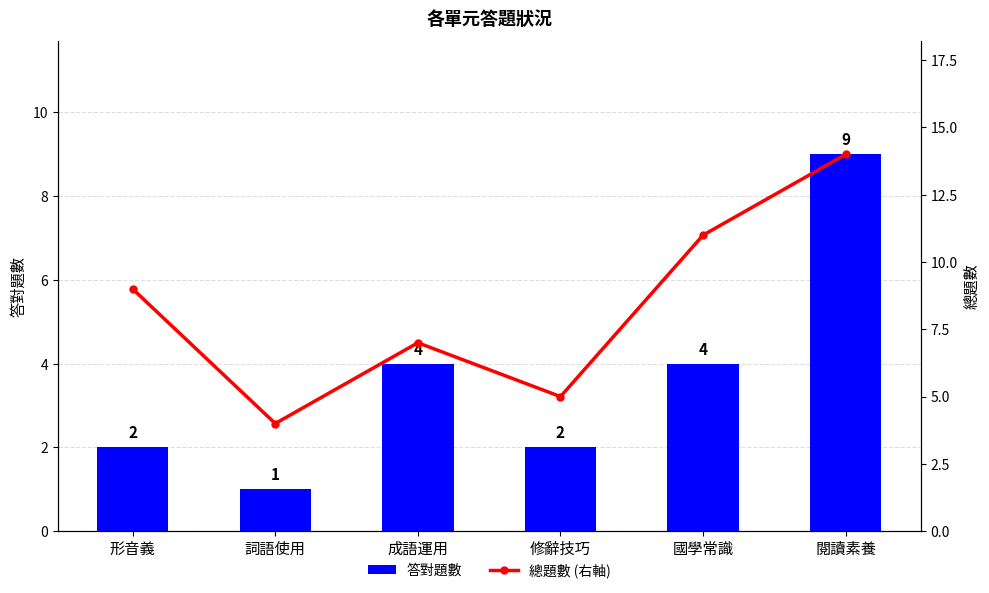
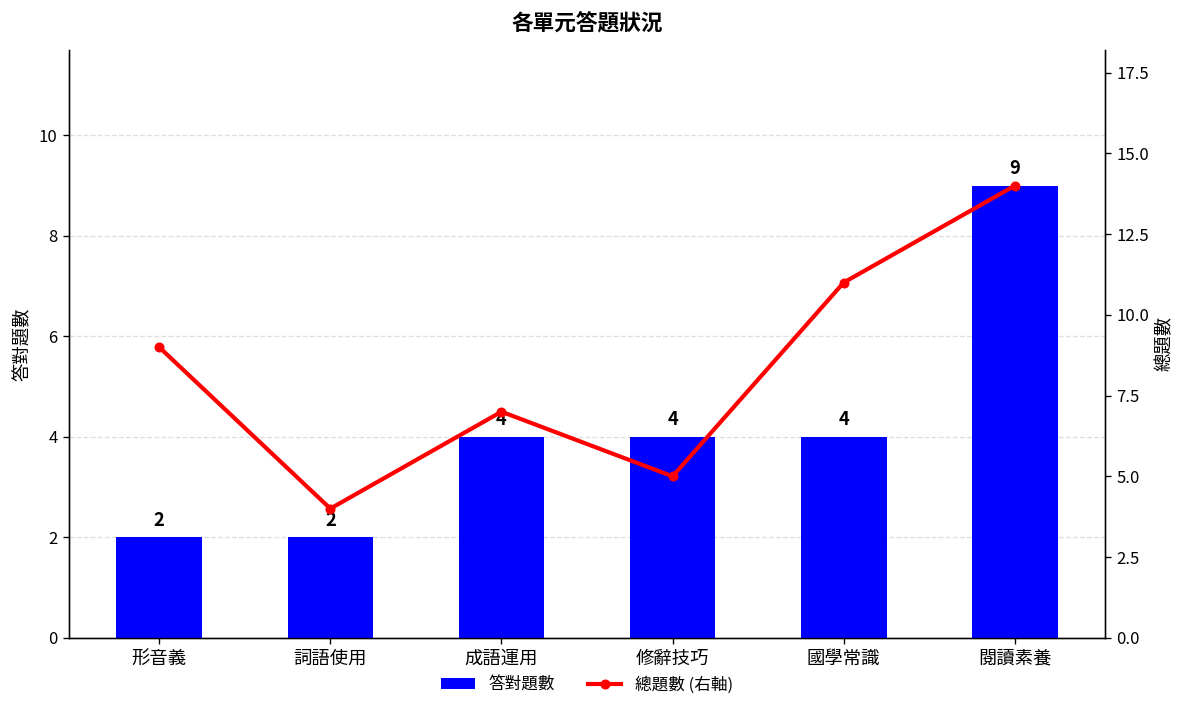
答對題數, 詞語使用: 1 -> 2
答對題數, 修辭技巧: 2 -> 4
